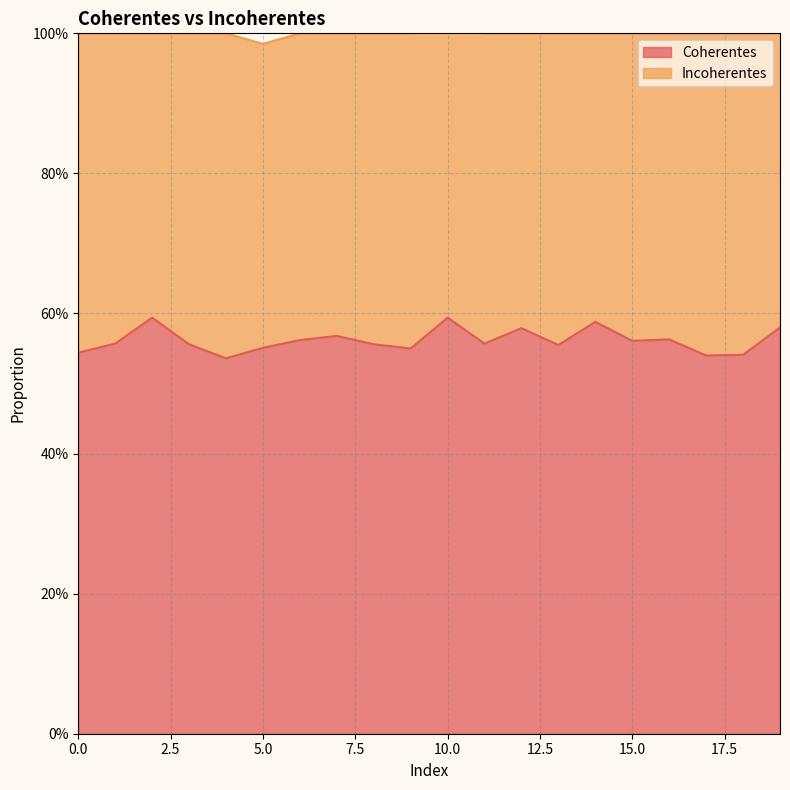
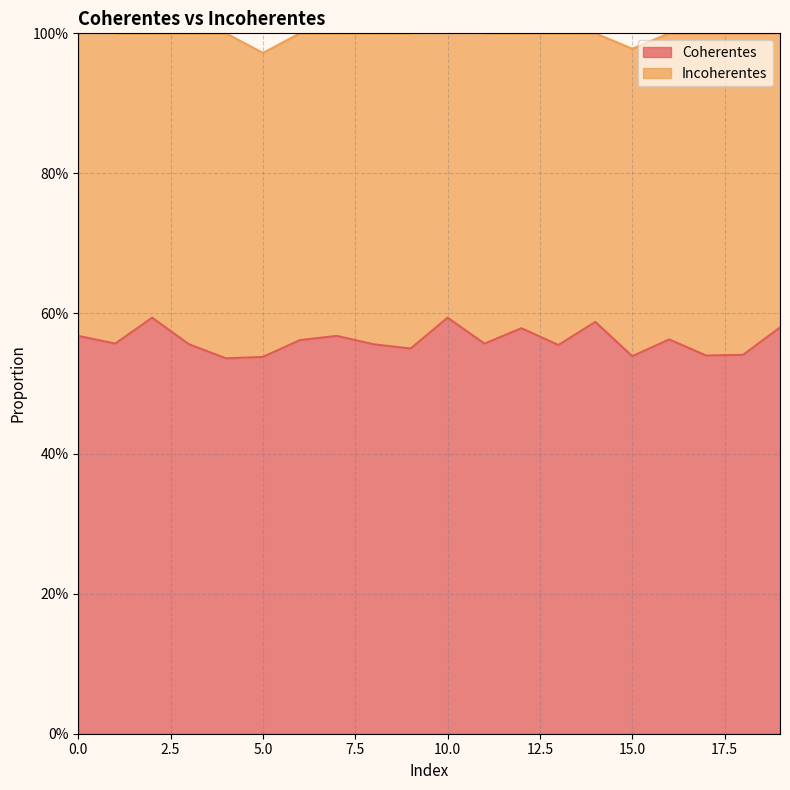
Coherentes, 0.0: 54% -> 57%
Coherentes, 5.0: 55% -> 54%
Coherentes, 15.0: 56% -> 54%
